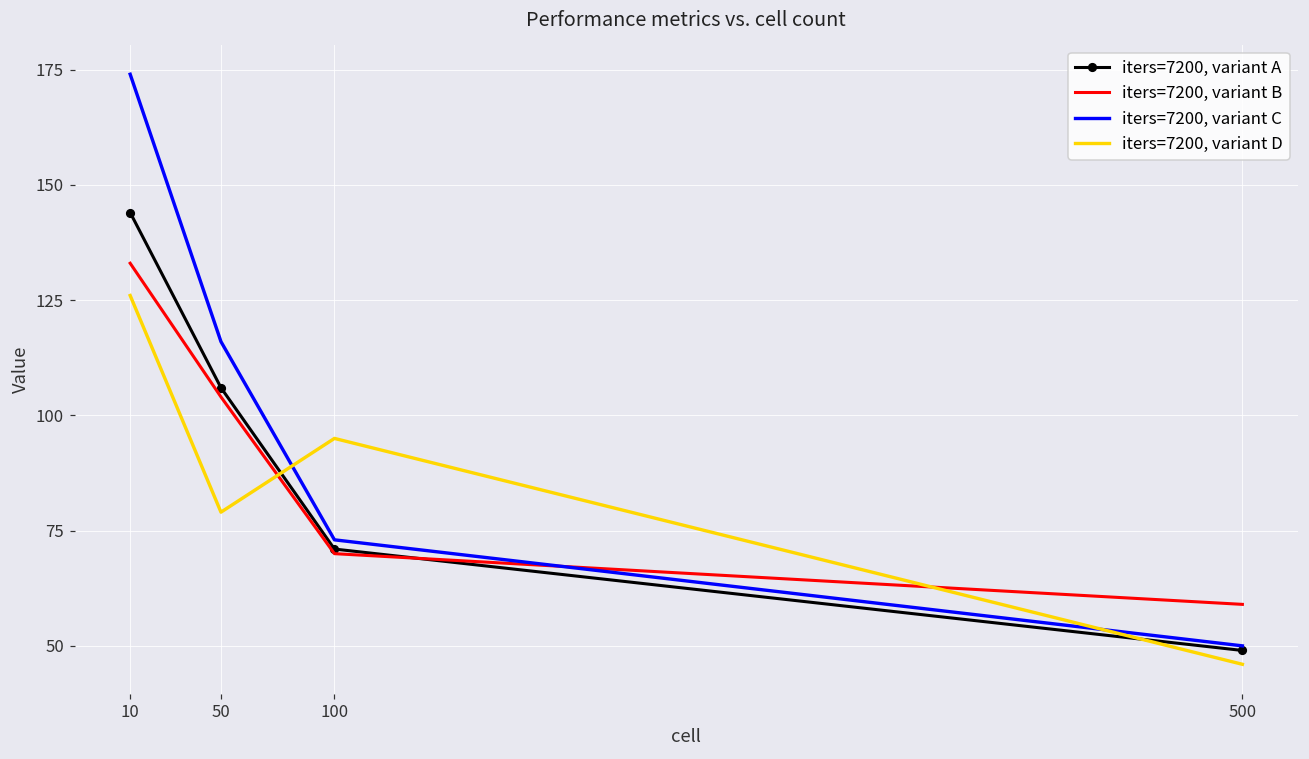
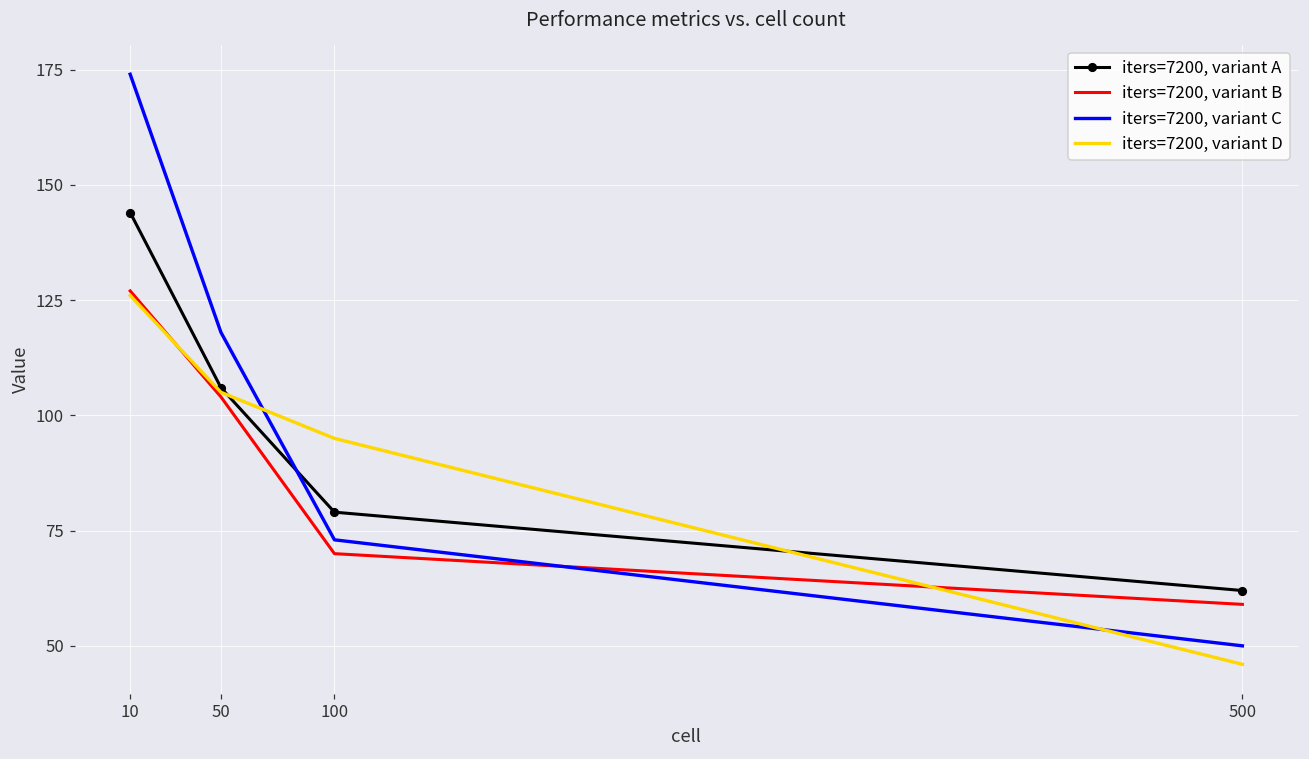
iters=7200, variant B, 10: 133 -> 127
iters=7200, variant C, 50: 116 -> 118
iters=7200, variant D, 50: 79 -> 105
iters=7200, variant A, 100: 71 -> 79
iters=7200, variant A, 500: 49 -> 62
